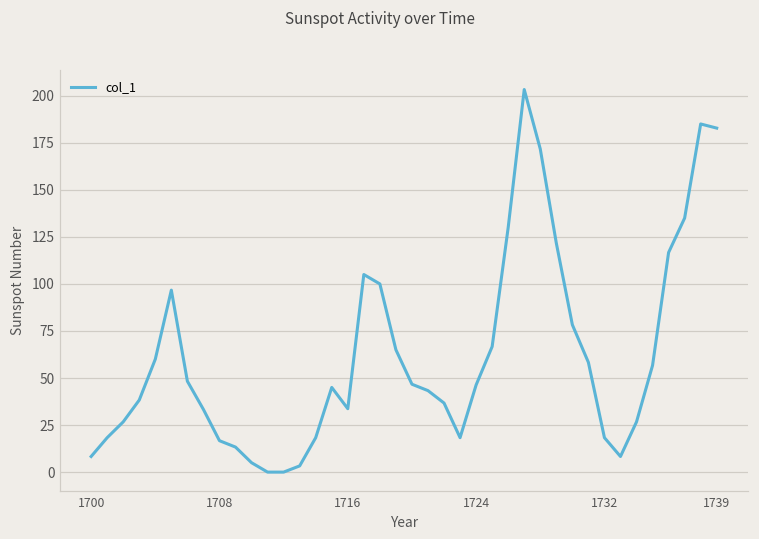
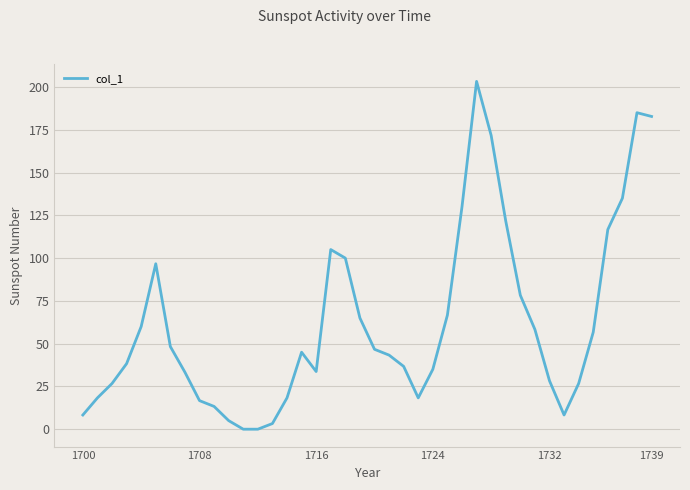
1724: 46 -> 35
1732: 18 -> 28
